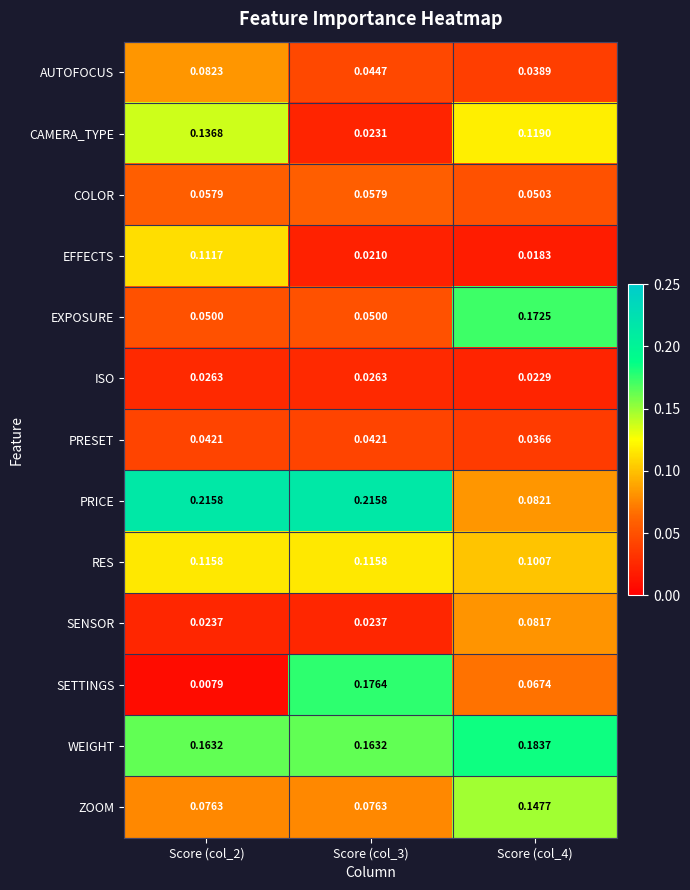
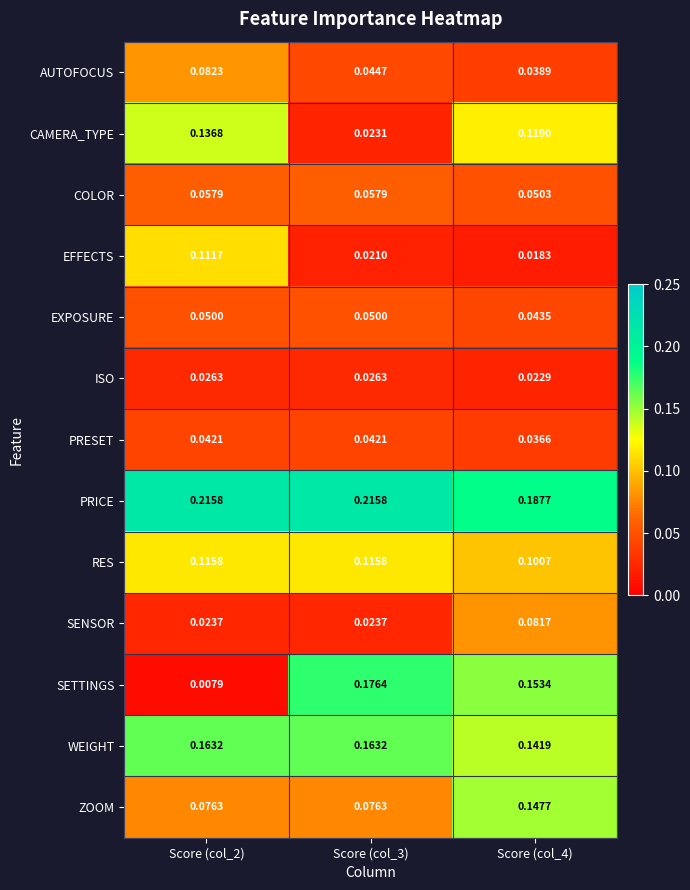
EXPOSURE, Score (col_4): 0.1725 -> 0.0435
PRICE, Score (col_4): 0.0821 -> 0.1877
SETTINGS, Score (col_4): 0.0674 -> 0.1534
WEIGHT, Score (col_4): 0.1837 -> 0.1419
